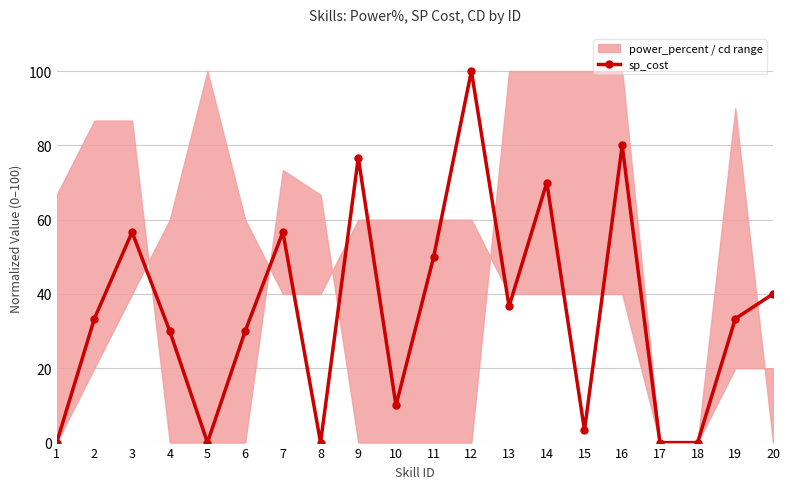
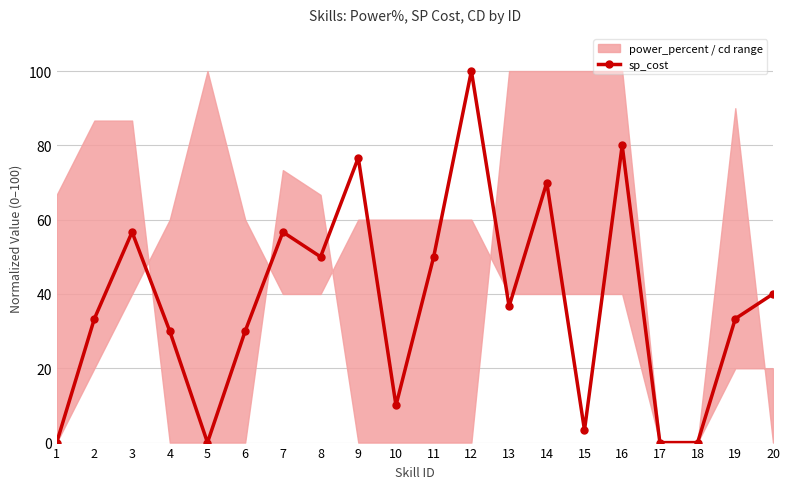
sp_cost, 8: 0 -> 50
